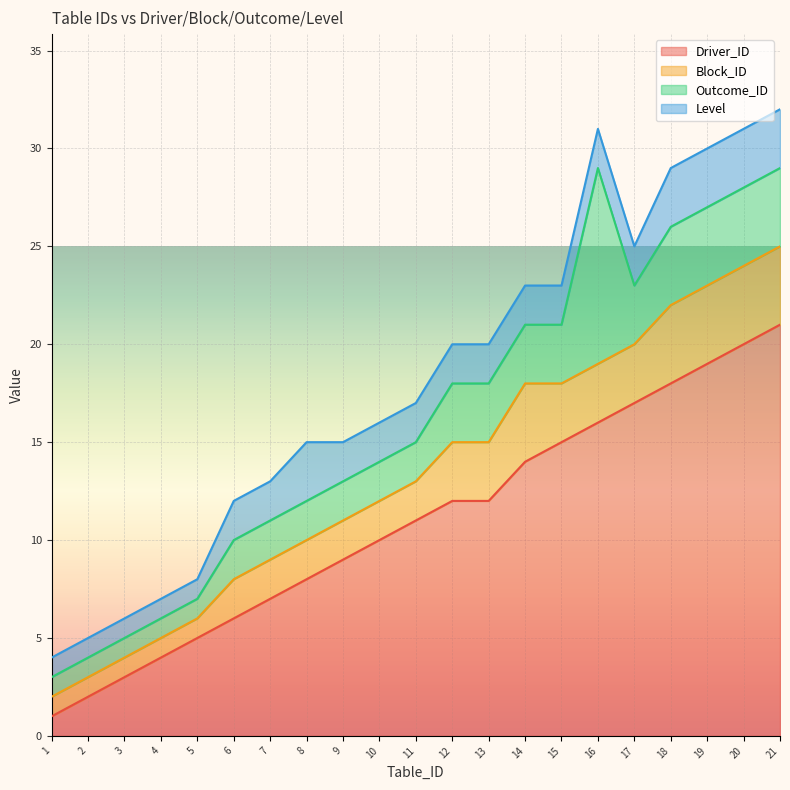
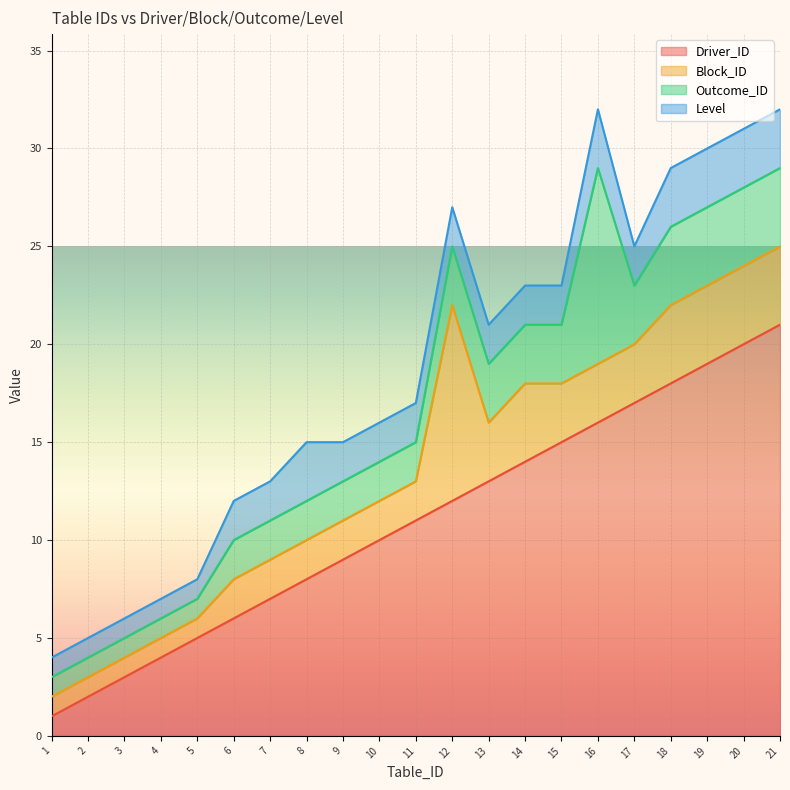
Block_ID, 12: 3 -> 10
Driver_ID, 13: 12 -> 13
Level, 16: 2 -> 3
